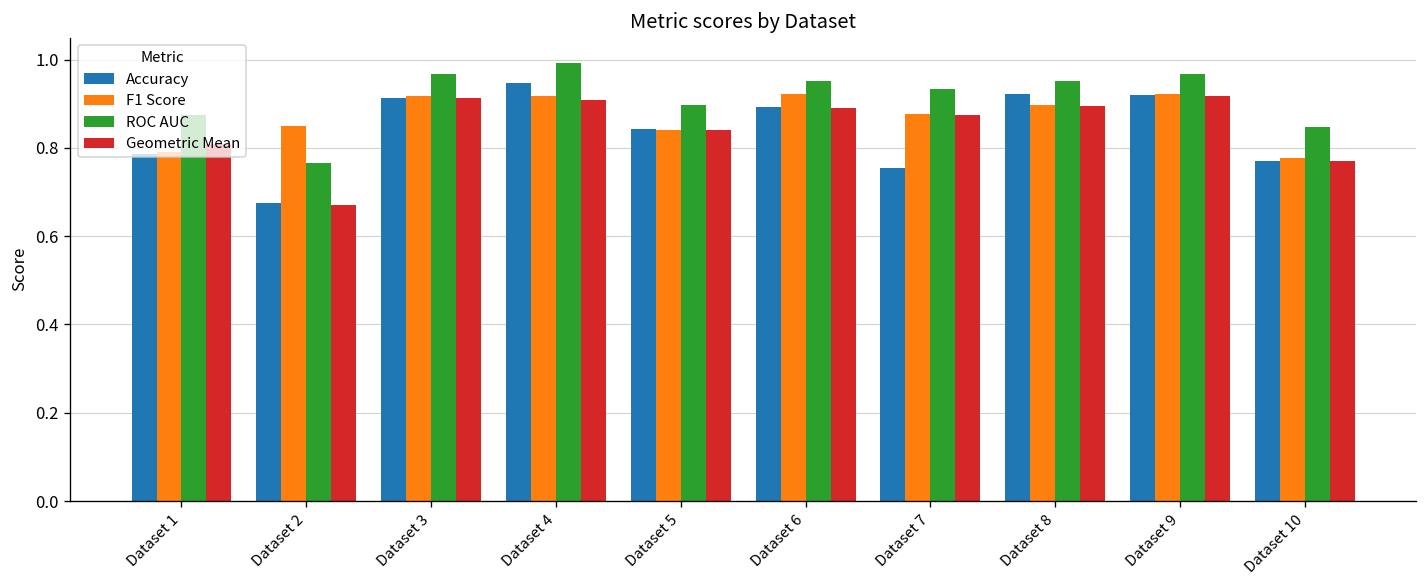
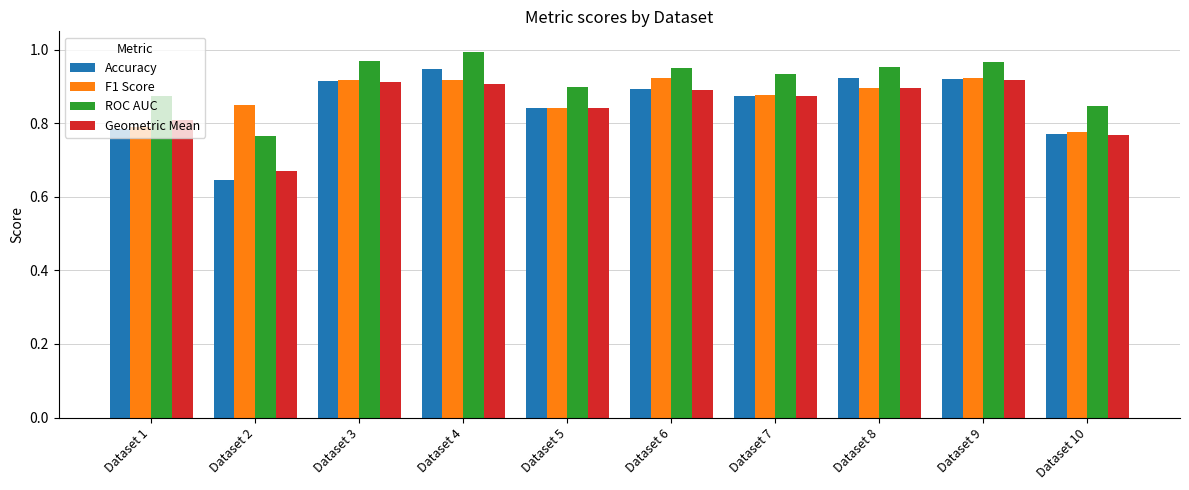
Accuracy, Dataset 2: 0.68 -> 0.65
Accuracy, Dataset 7: 0.75 -> 0.88
